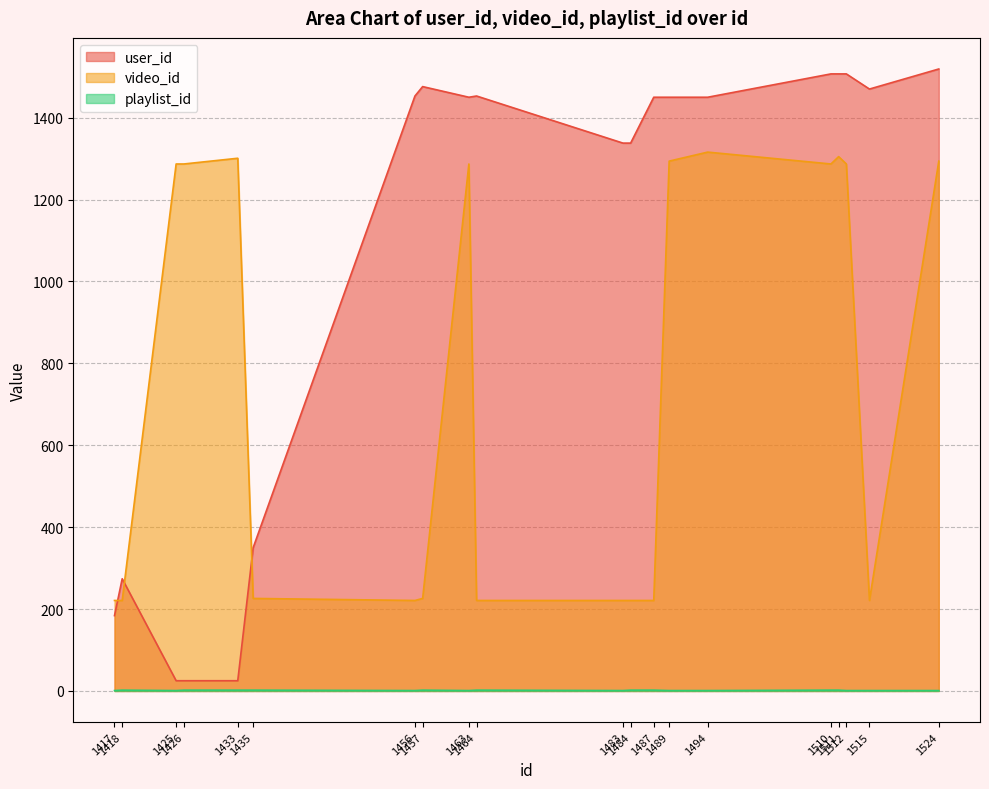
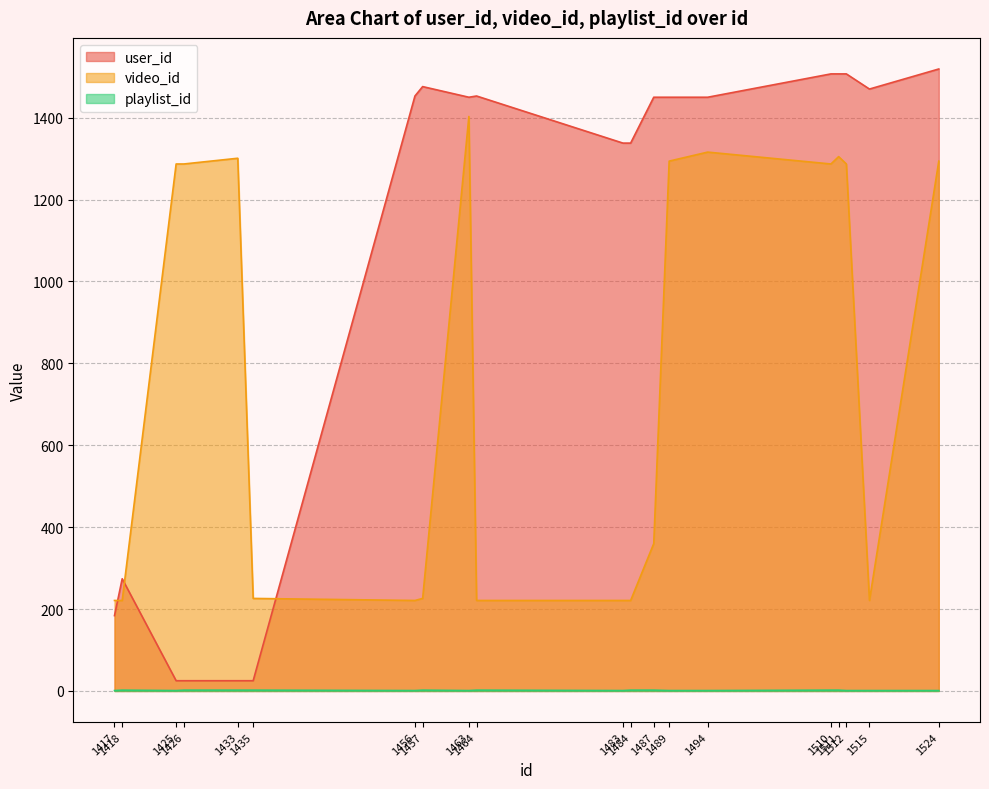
user_id, 1435: 350 -> 30
video_id, 1463: 1290 -> 1400
video_id, 1487: 220 -> 360
